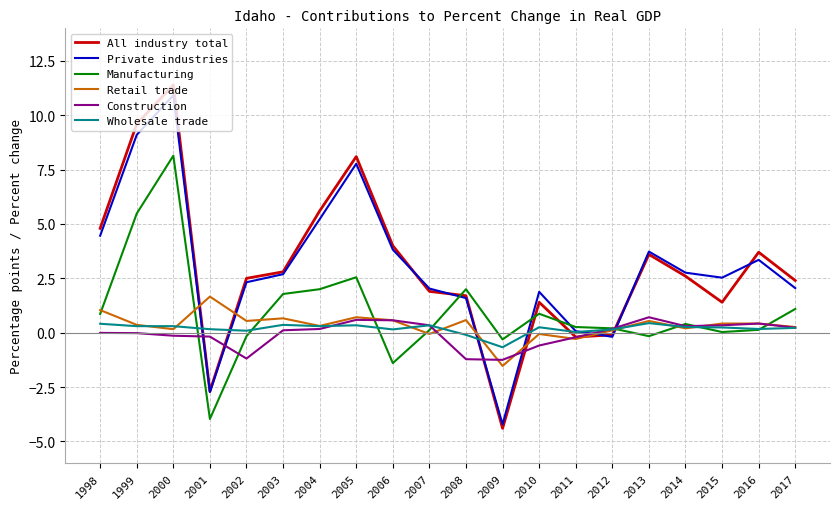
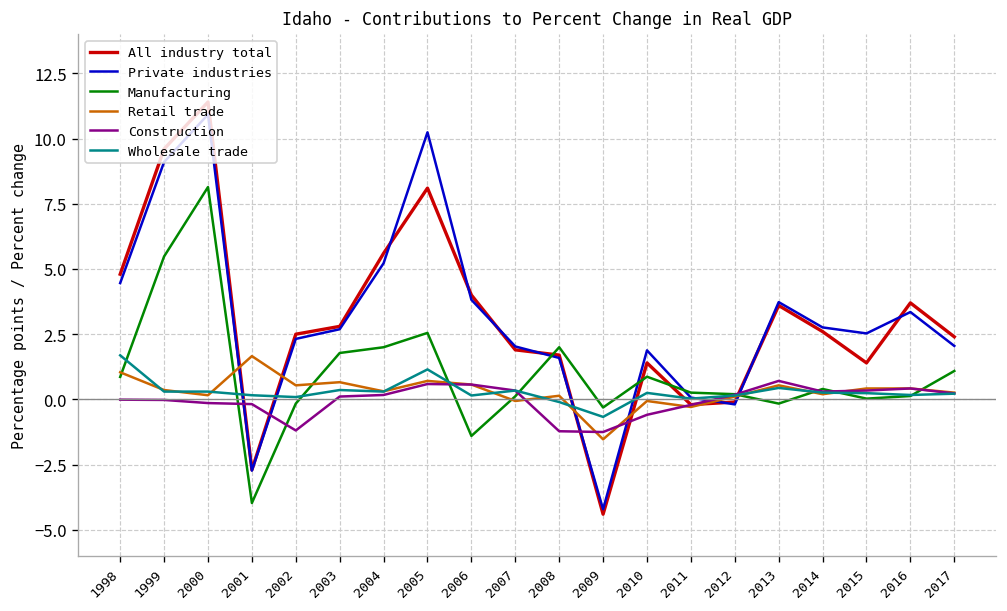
Wholesale trade, 1998: 0.4 -> 1.7
Private industries, 2005: 7.8 -> 10.2
Wholesale trade, 2005: 0.3 -> 1.2
Retail trade, 2008: 0.6 -> 0.1
